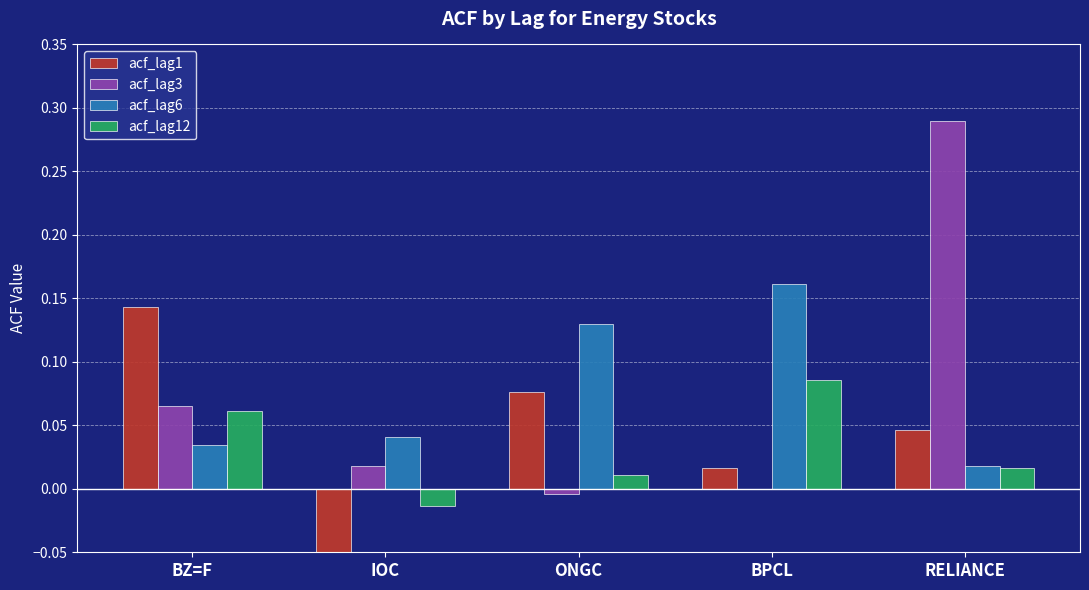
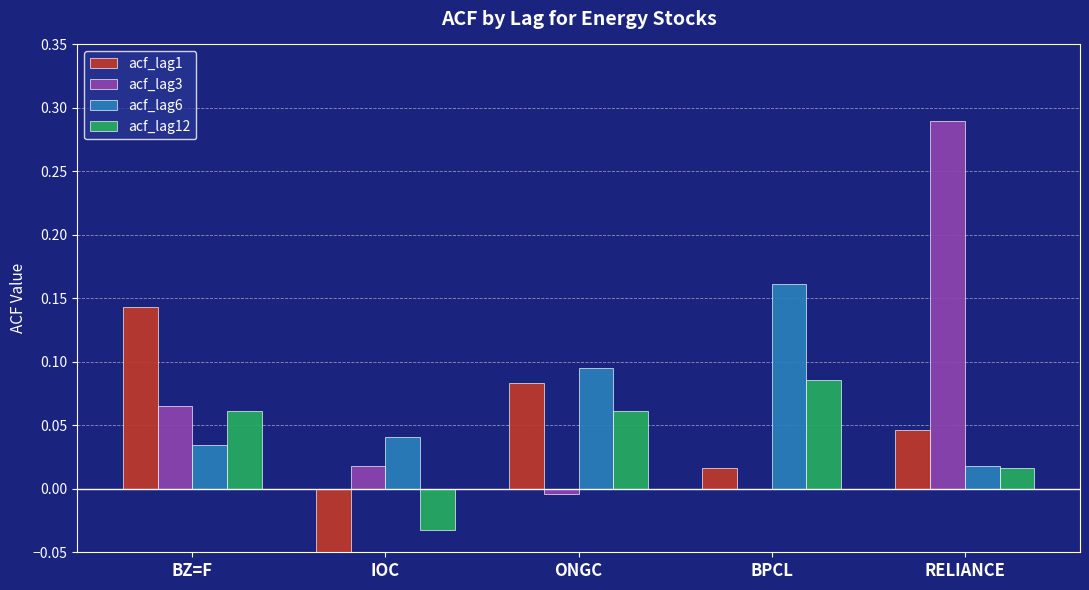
acf_lag12, IOC: -0.013 -> -0.032
acf_lag1, ONGC: 0.076 -> 0.083
acf_lag6, ONGC: 0.130 -> 0.095
acf_lag12, ONGC: 0.011 -> 0.062
